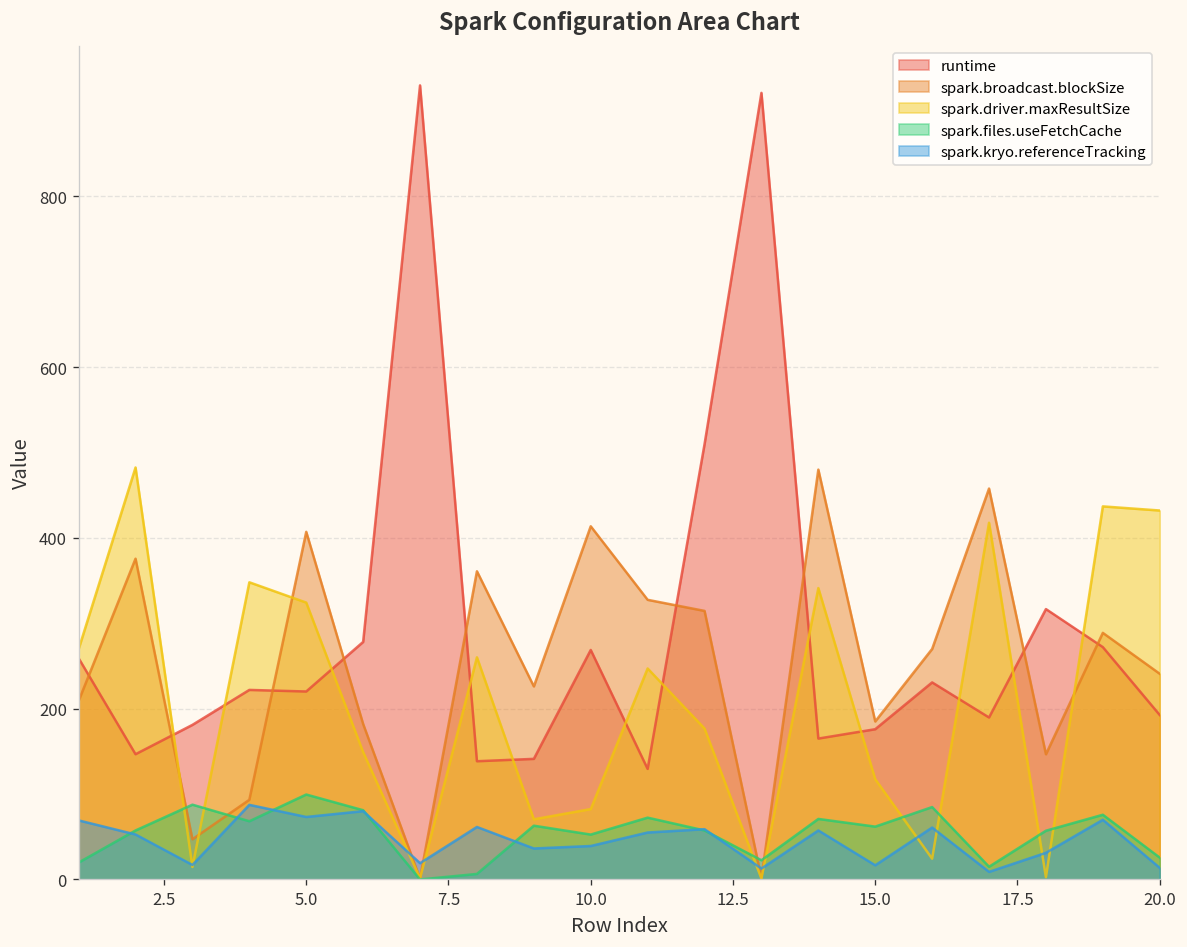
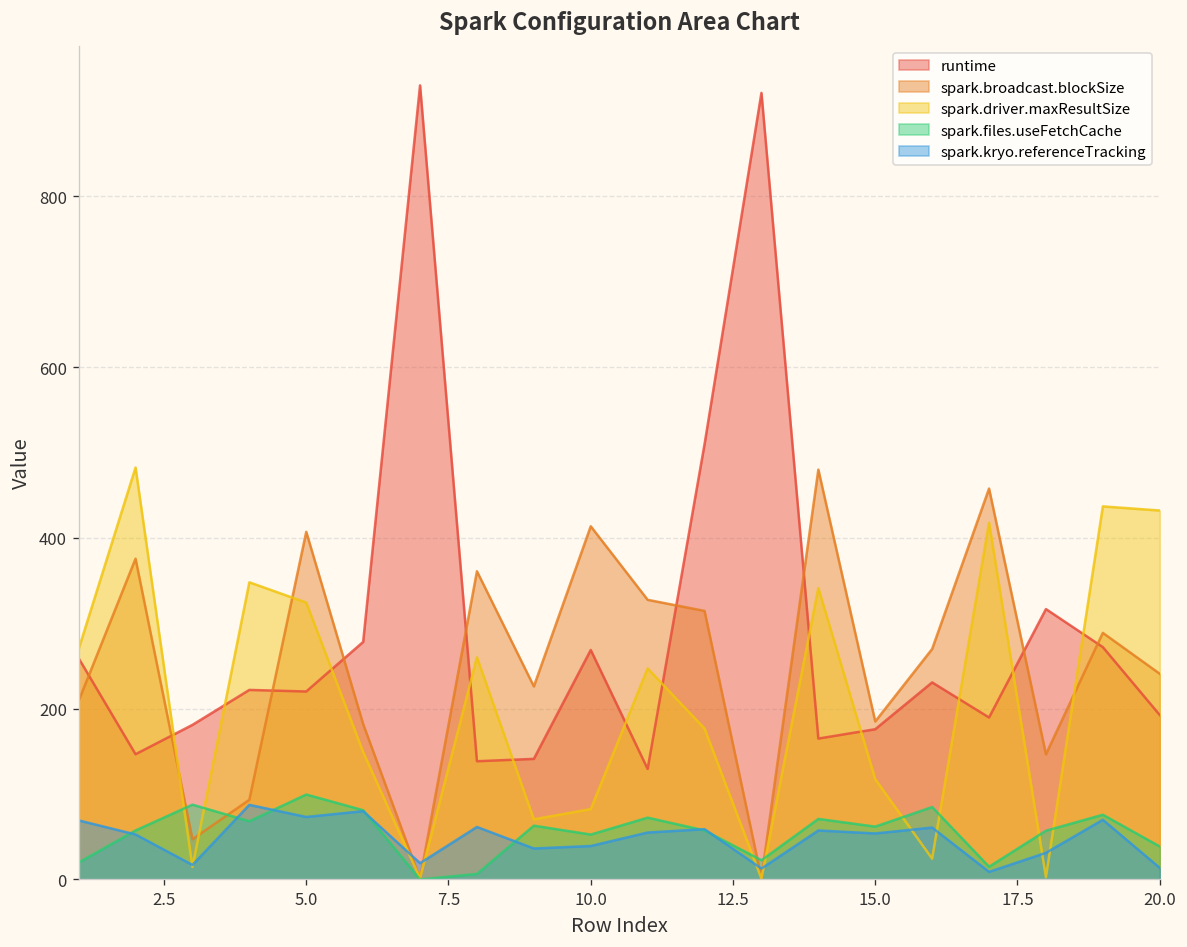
spark.kryo.referenceTracking, 15.0: 20 -> 50
spark.files.useFetchCache, 20.0: 30 -> 40
